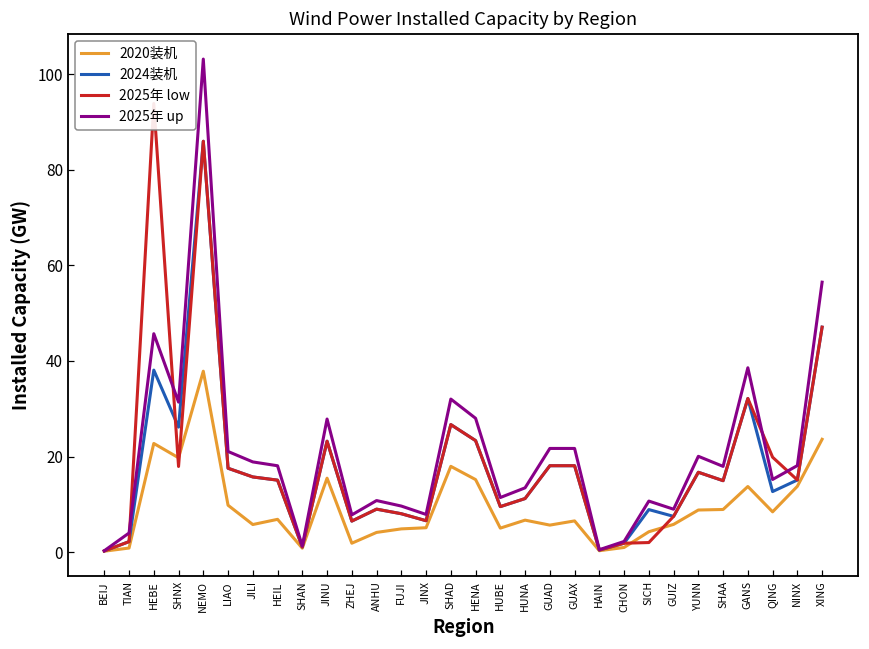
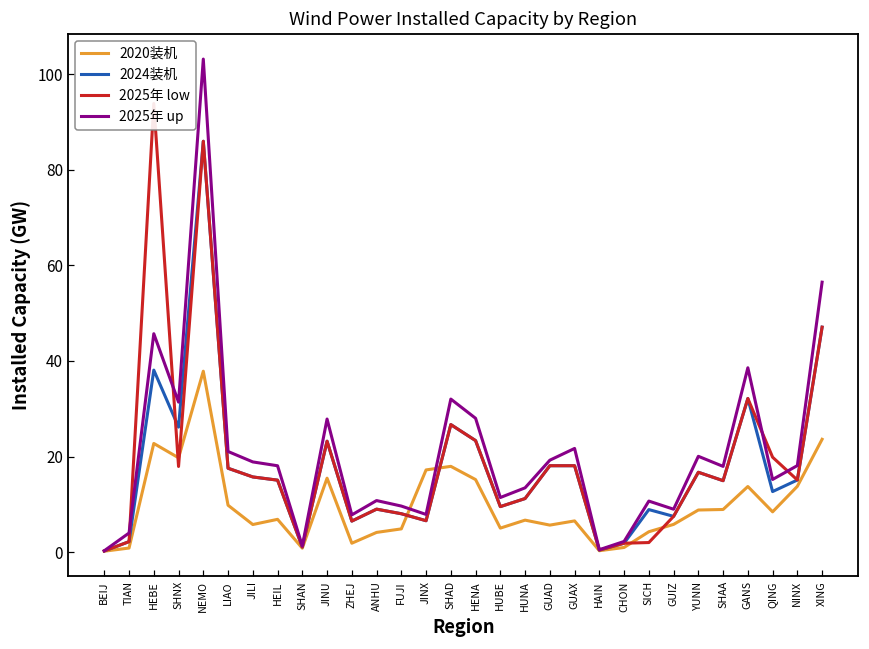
2020装机, JINX: 5 -> 17
2025年 up, GUAD: 22 -> 19
